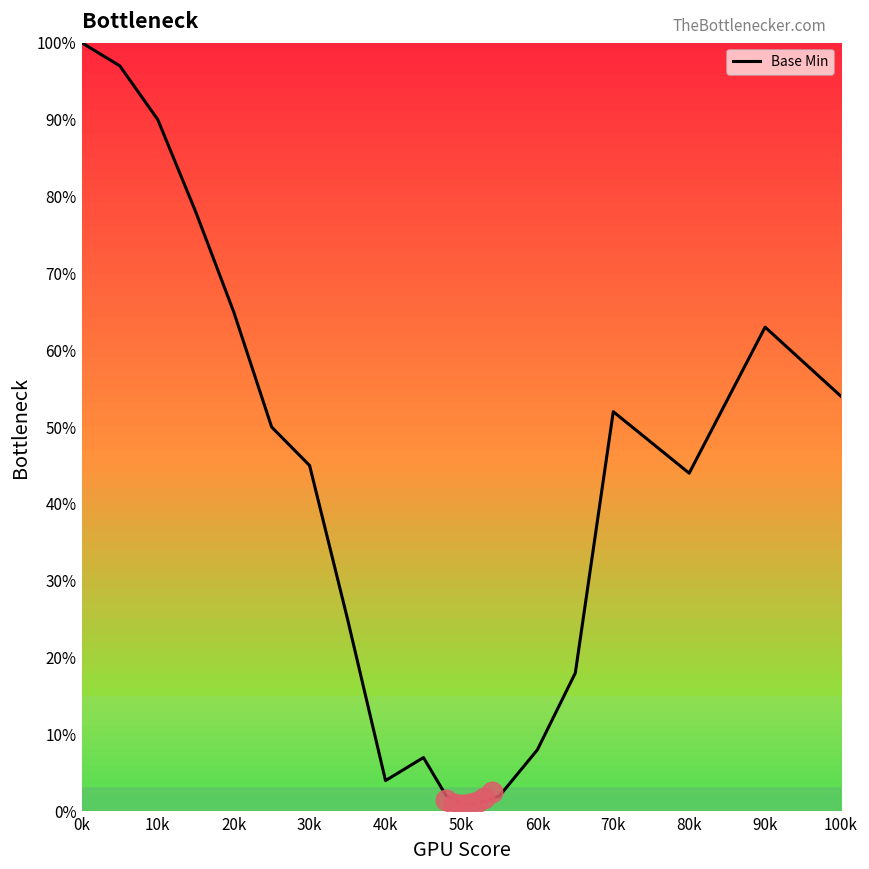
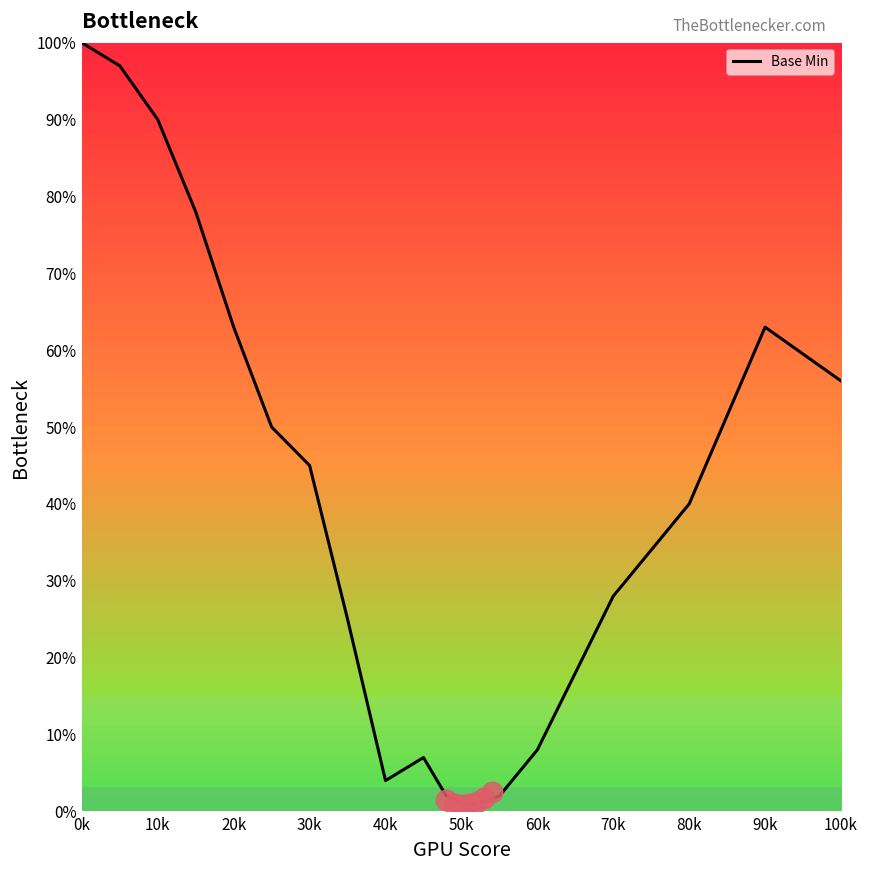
Base Min, 20k: 65% -> 63%
Base Min, 70k: 52% -> 28%
Base Min, 80k: 44% -> 40%
Base Min, 100k: 54% -> 56%
